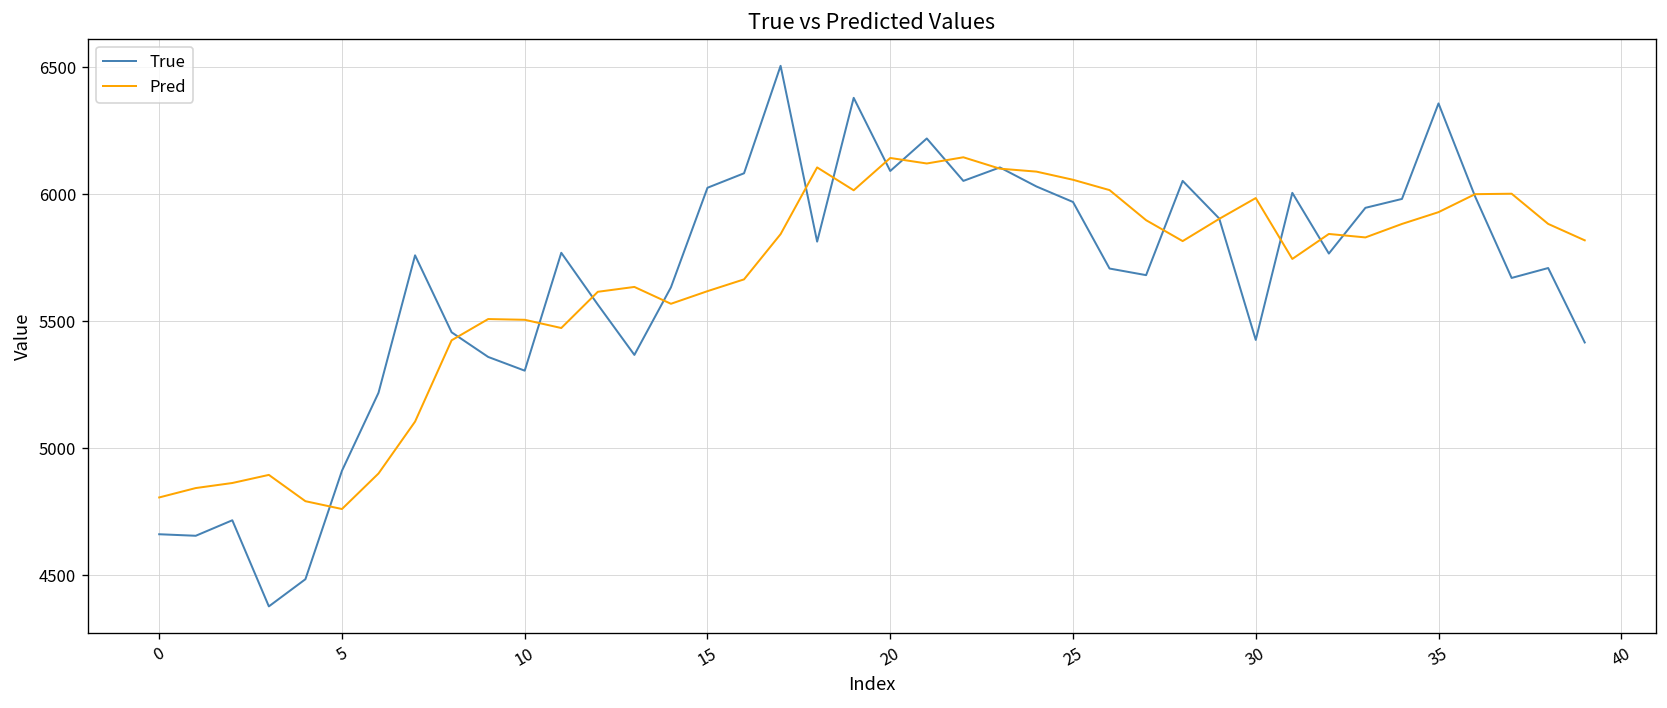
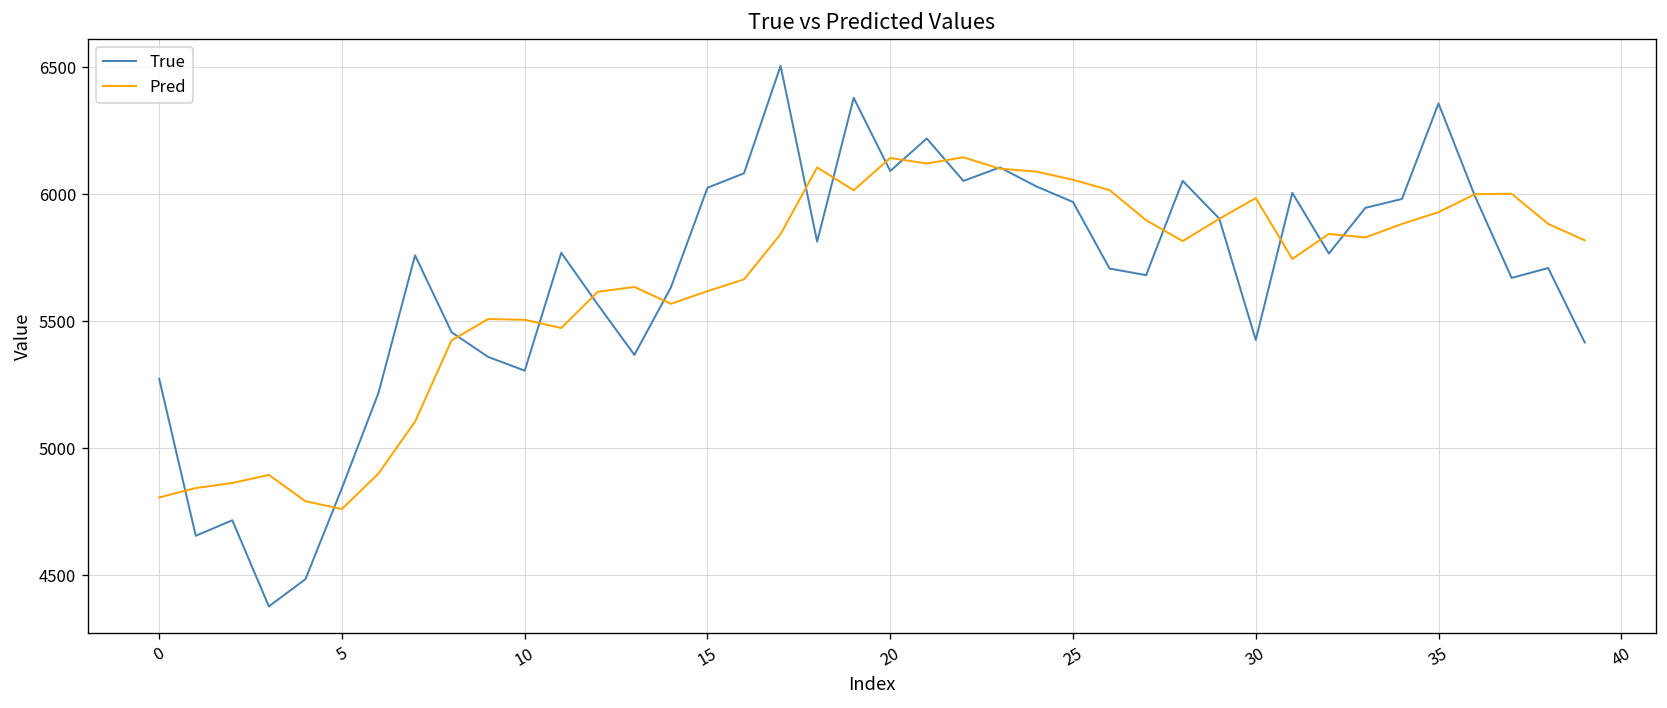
True, 0: 4660 -> 5270
True, 5: 4910 -> 4840
